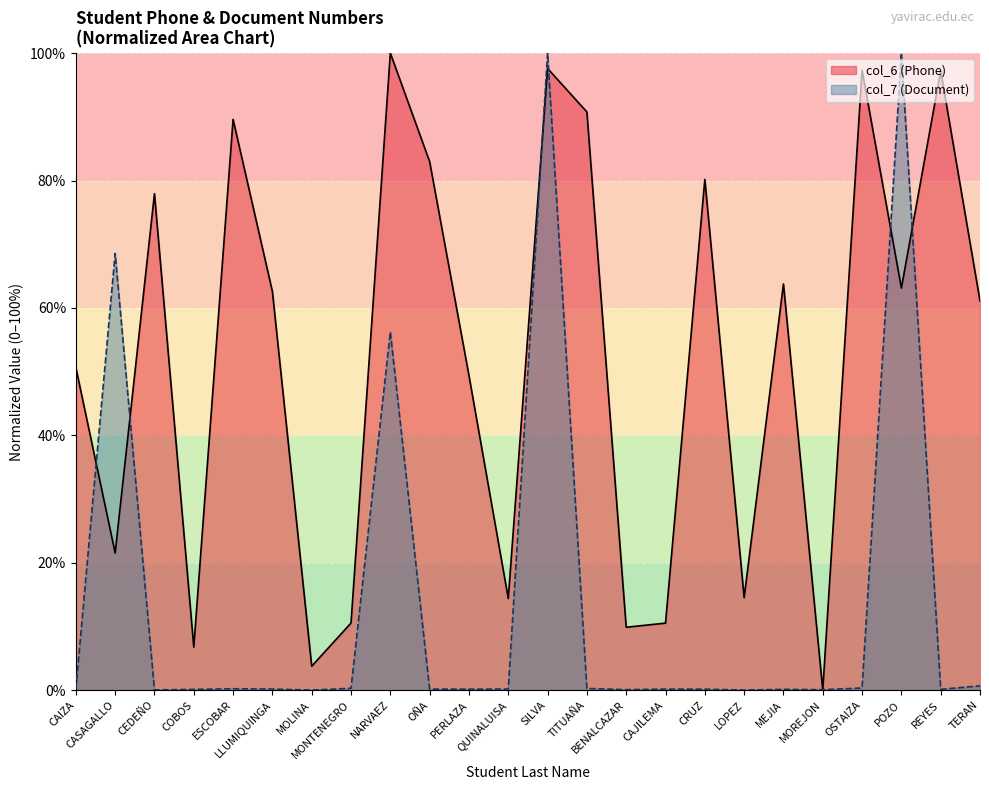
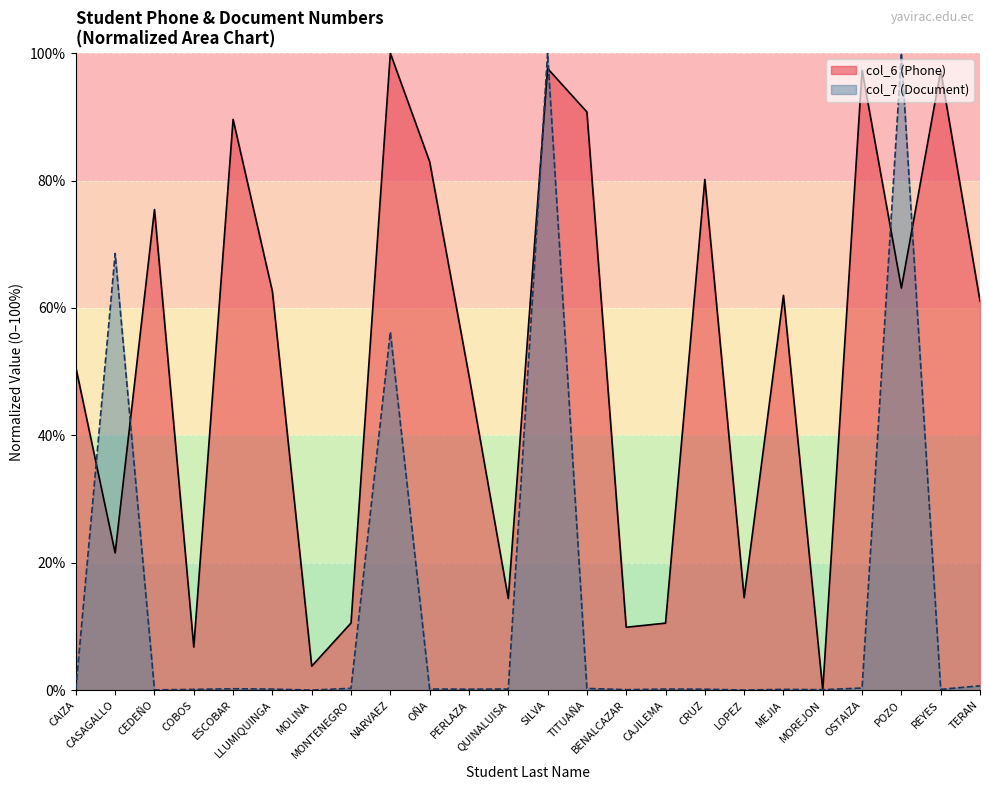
col_6 (Phone), CEDEÑO: 78% -> 75%
col_6 (Phone), MEJIA: 64% -> 62%
